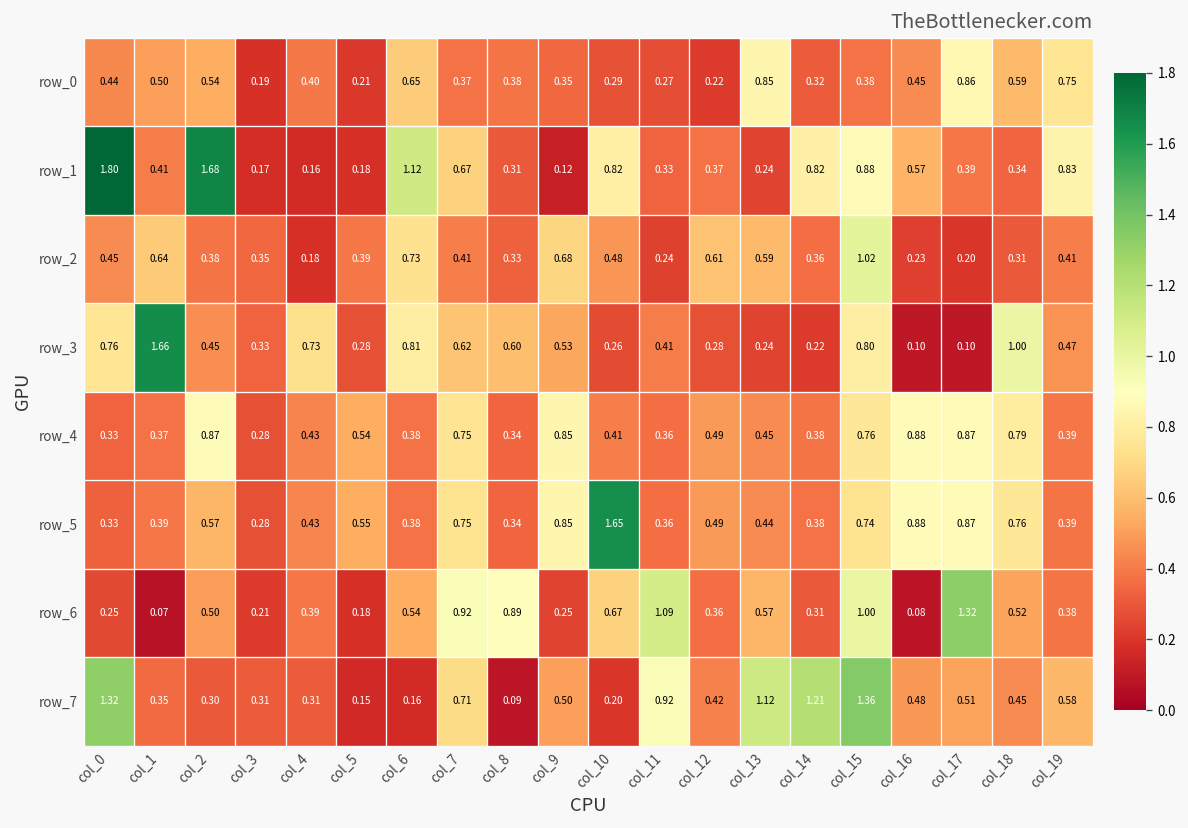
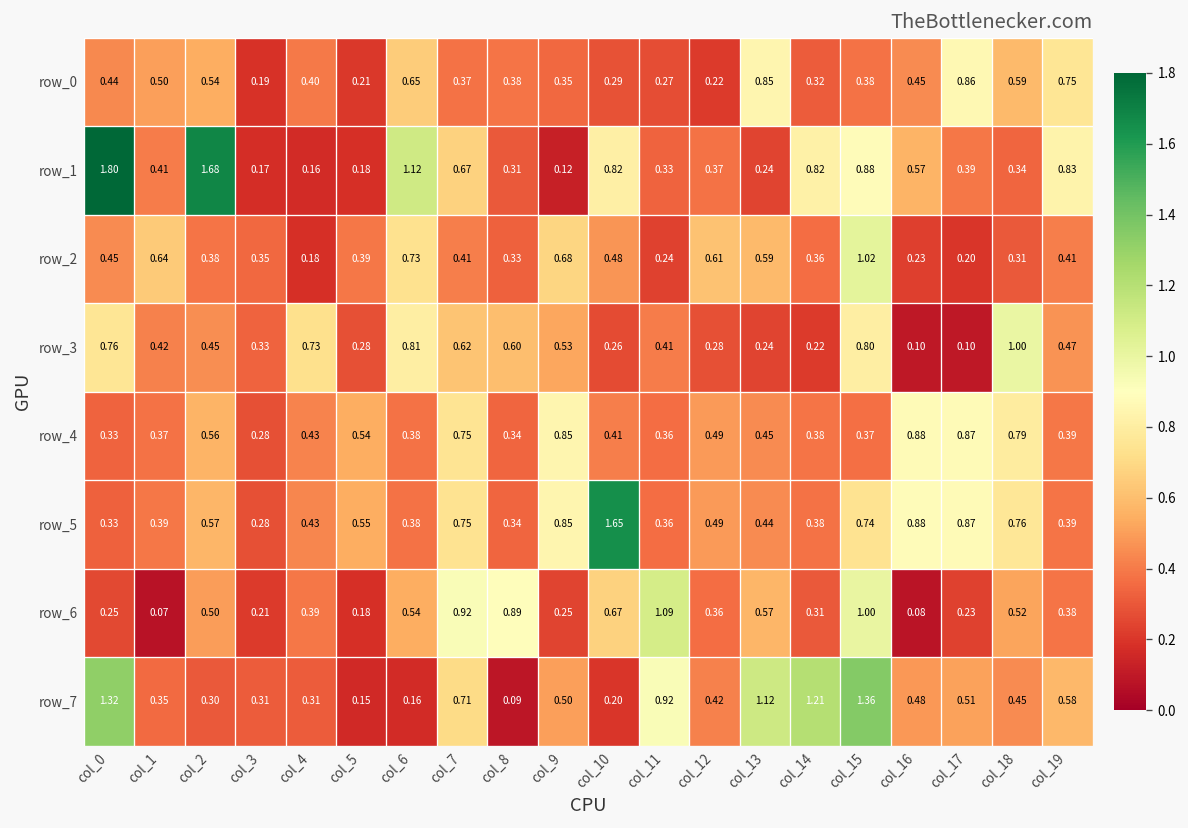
row_3, col_1: 1.66 -> 0.42
row_4, col_2: 0.87 -> 0.56
row_4, col_15: 0.76 -> 0.37
row_6, col_17: 1.32 -> 0.23
